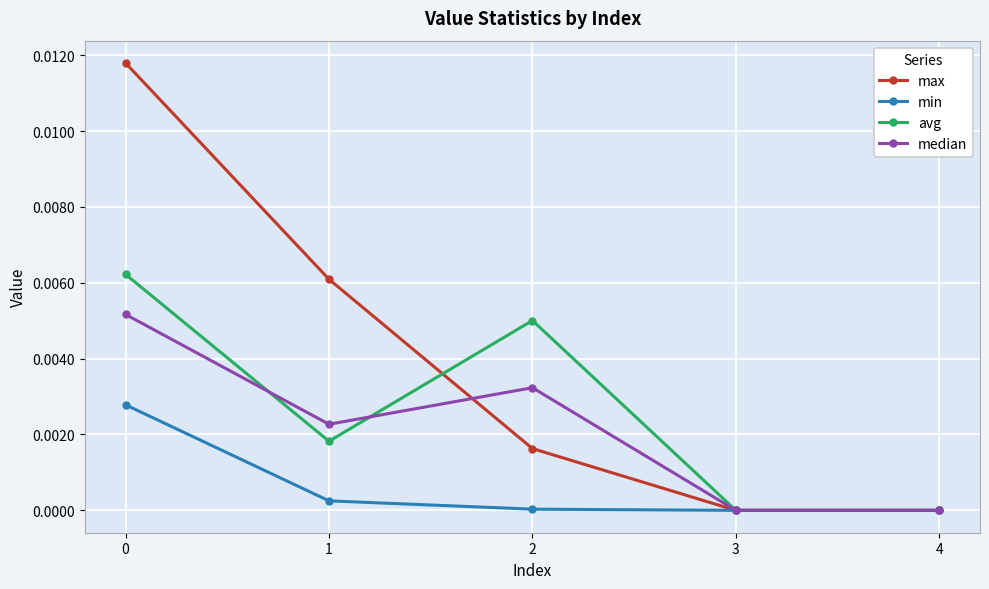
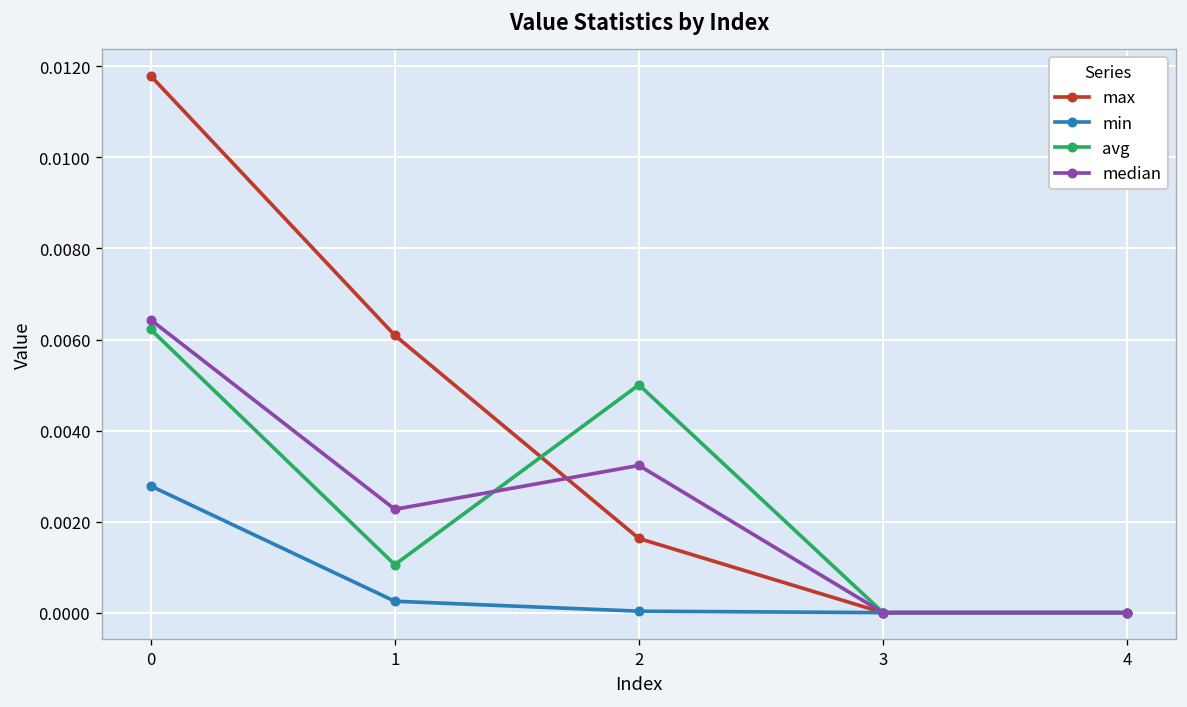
median, 0: 0.0052 -> 0.0064
avg, 1: 0.0018 -> 0.0011
